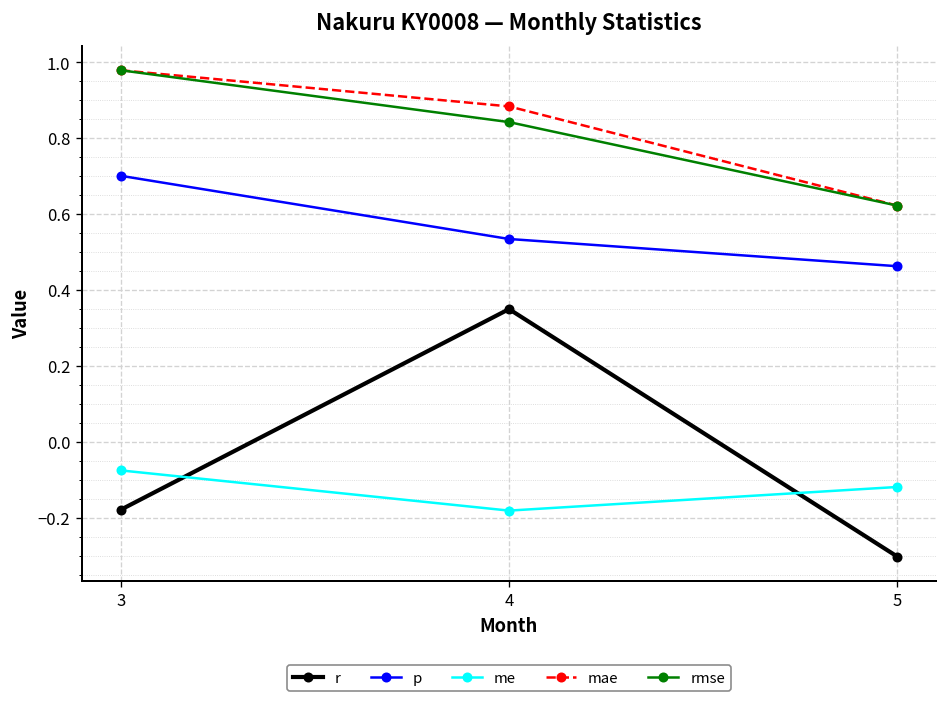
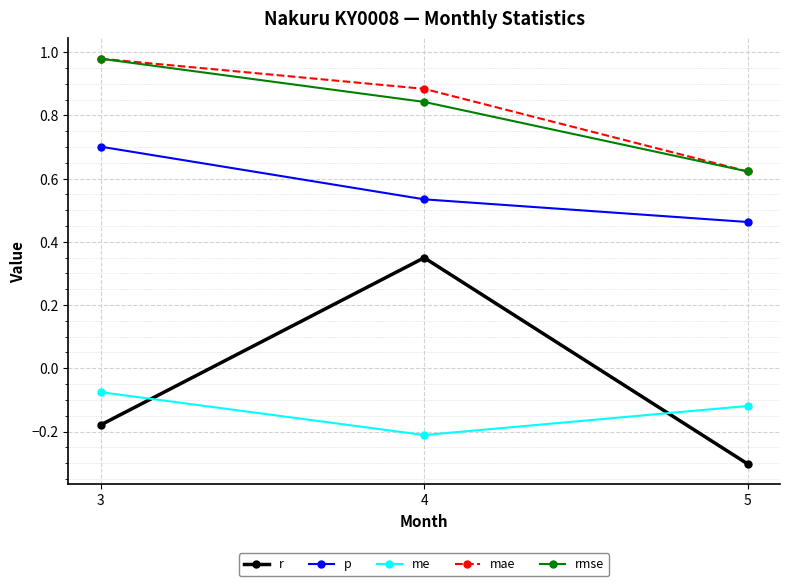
me, 4: -0.18 -> -0.21
